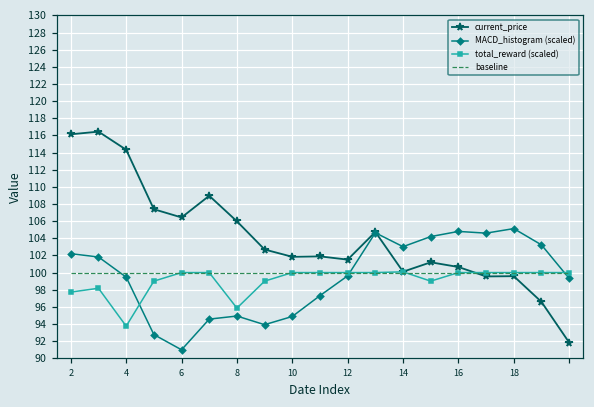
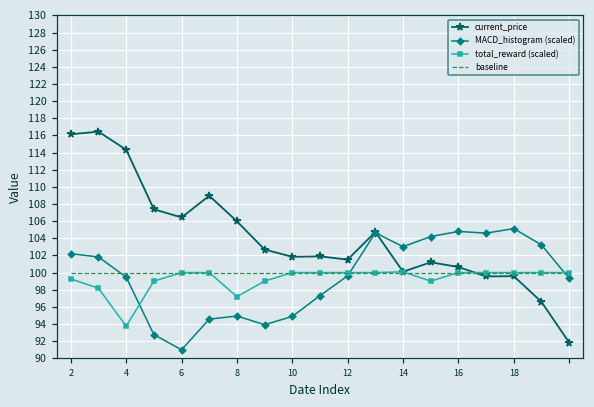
total_reward (scaled), 2: 98 -> 99
total_reward (scaled), 8: 96 -> 97
